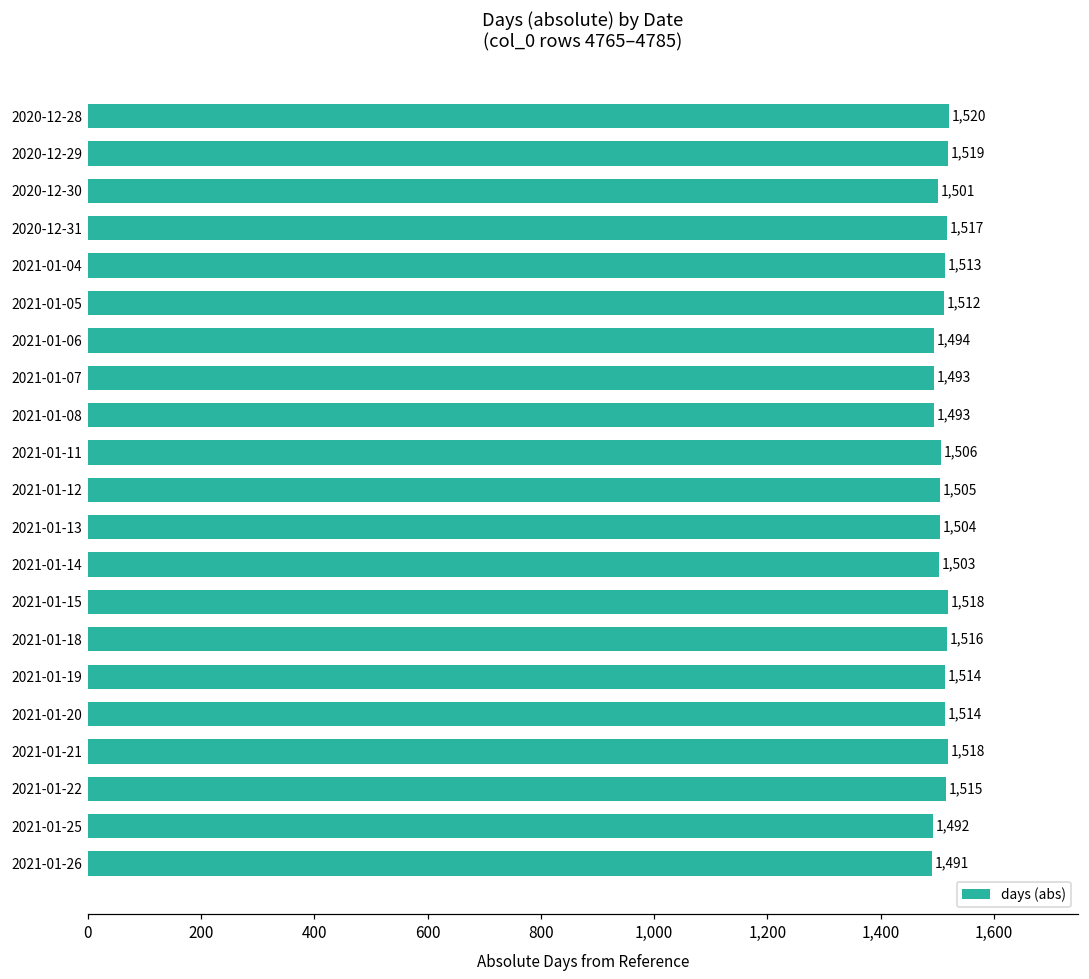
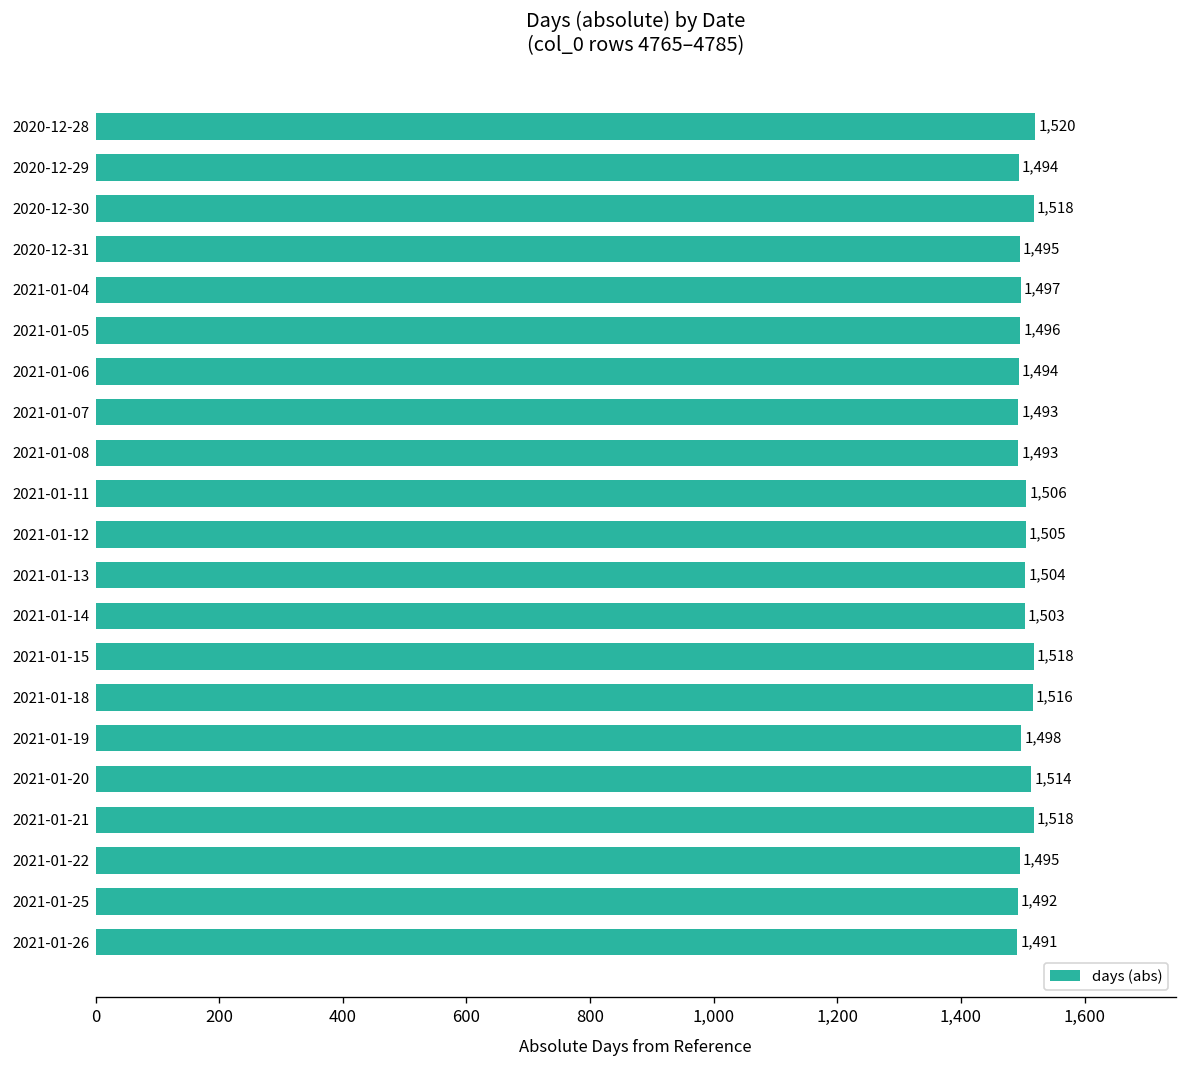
2020-12-29: 1,519 -> 1,494
2020-12-30: 1,501 -> 1,518
2020-12-31: 1,517 -> 1,495
2021-01-04: 1,513 -> 1,497
2021-01-05: 1,512 -> 1,496
2021-01-19: 1,514 -> 1,498
2021-01-22: 1,515 -> 1,495
